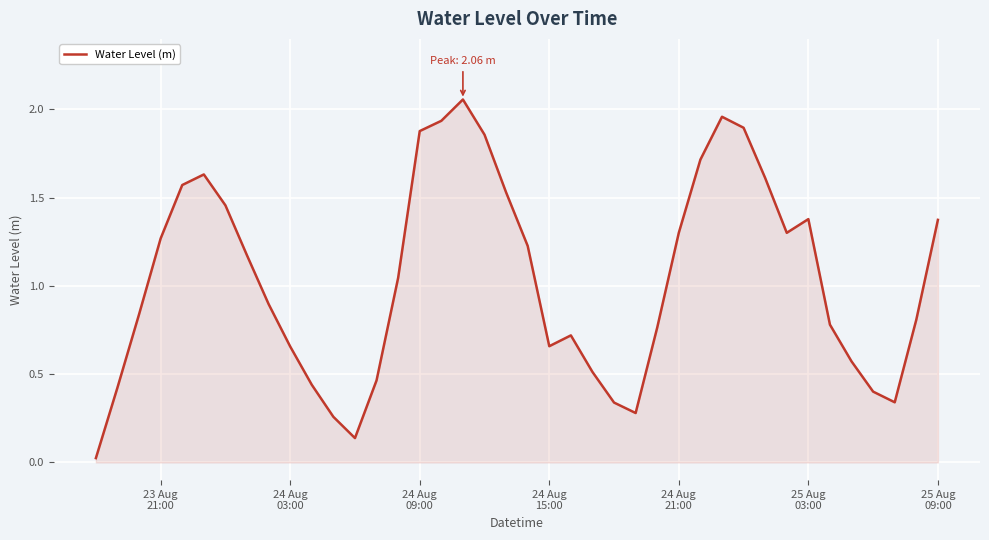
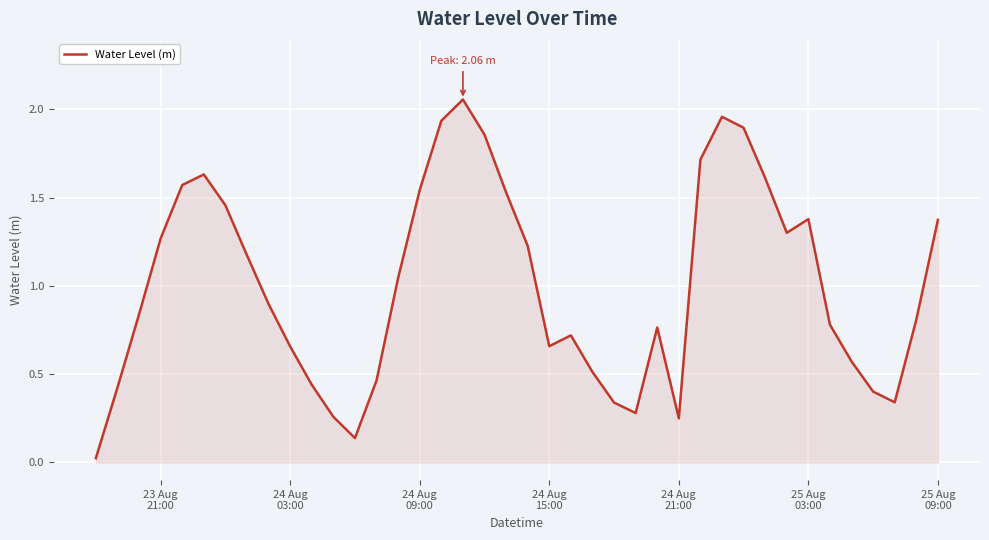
24 Aug 09:00: 1.88 -> 1.54
24 Aug 21:00: 1.30 -> 0.25
